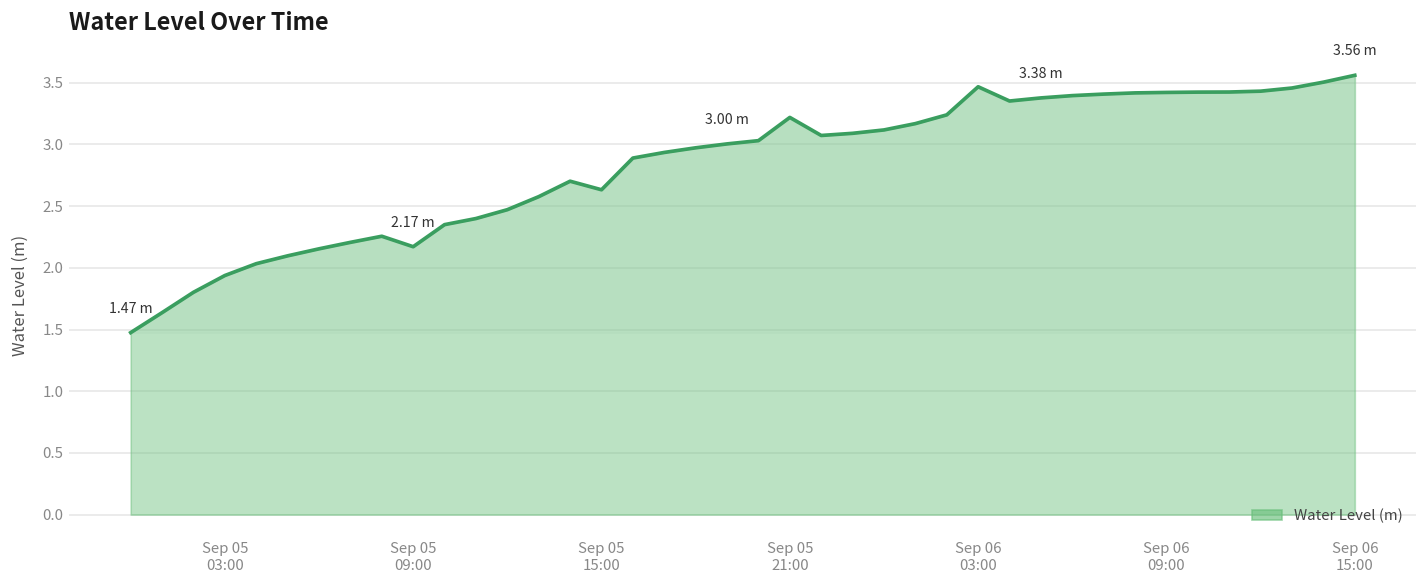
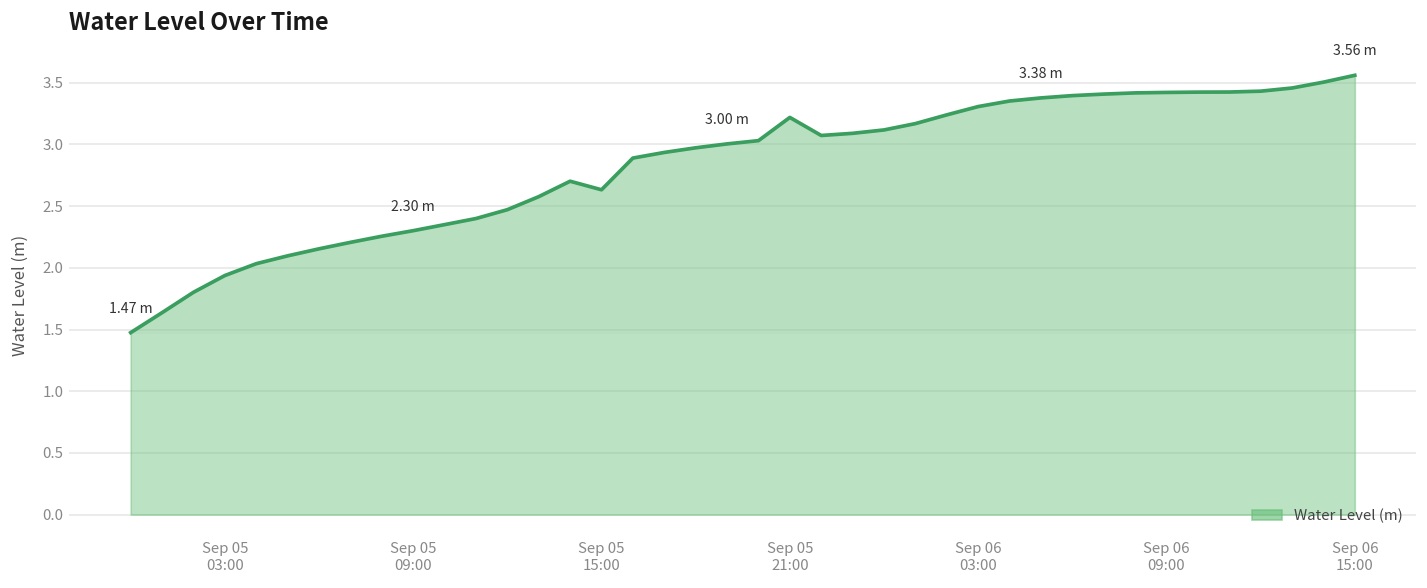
Sep 05 09:00: 2.17 -> 2.30
Sep 06 03:00: 3.47 -> 3.31
